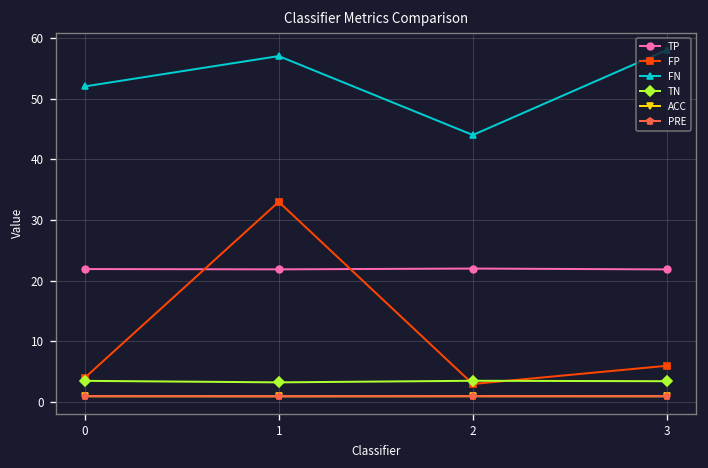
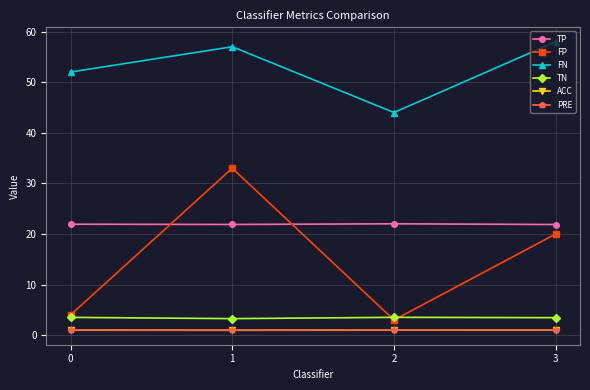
FP, 3: 6 -> 20
